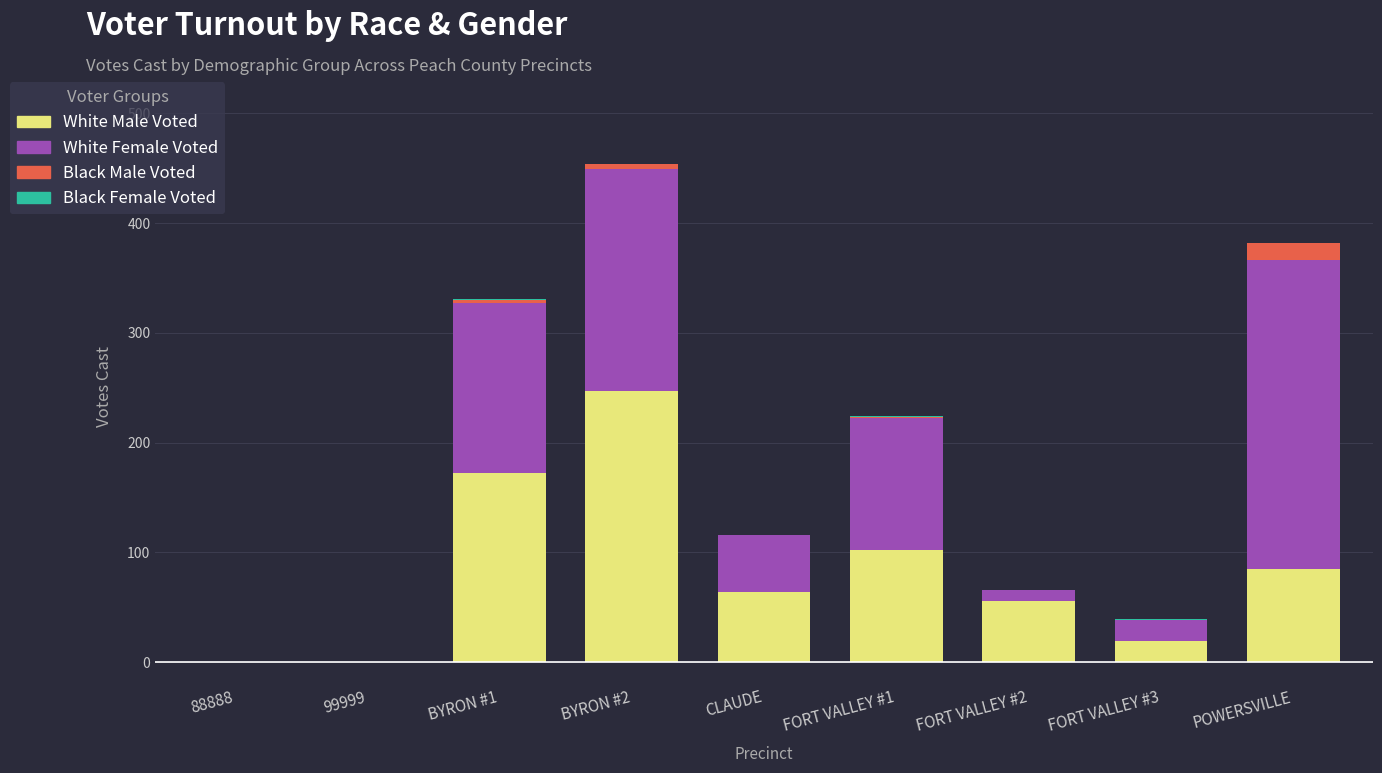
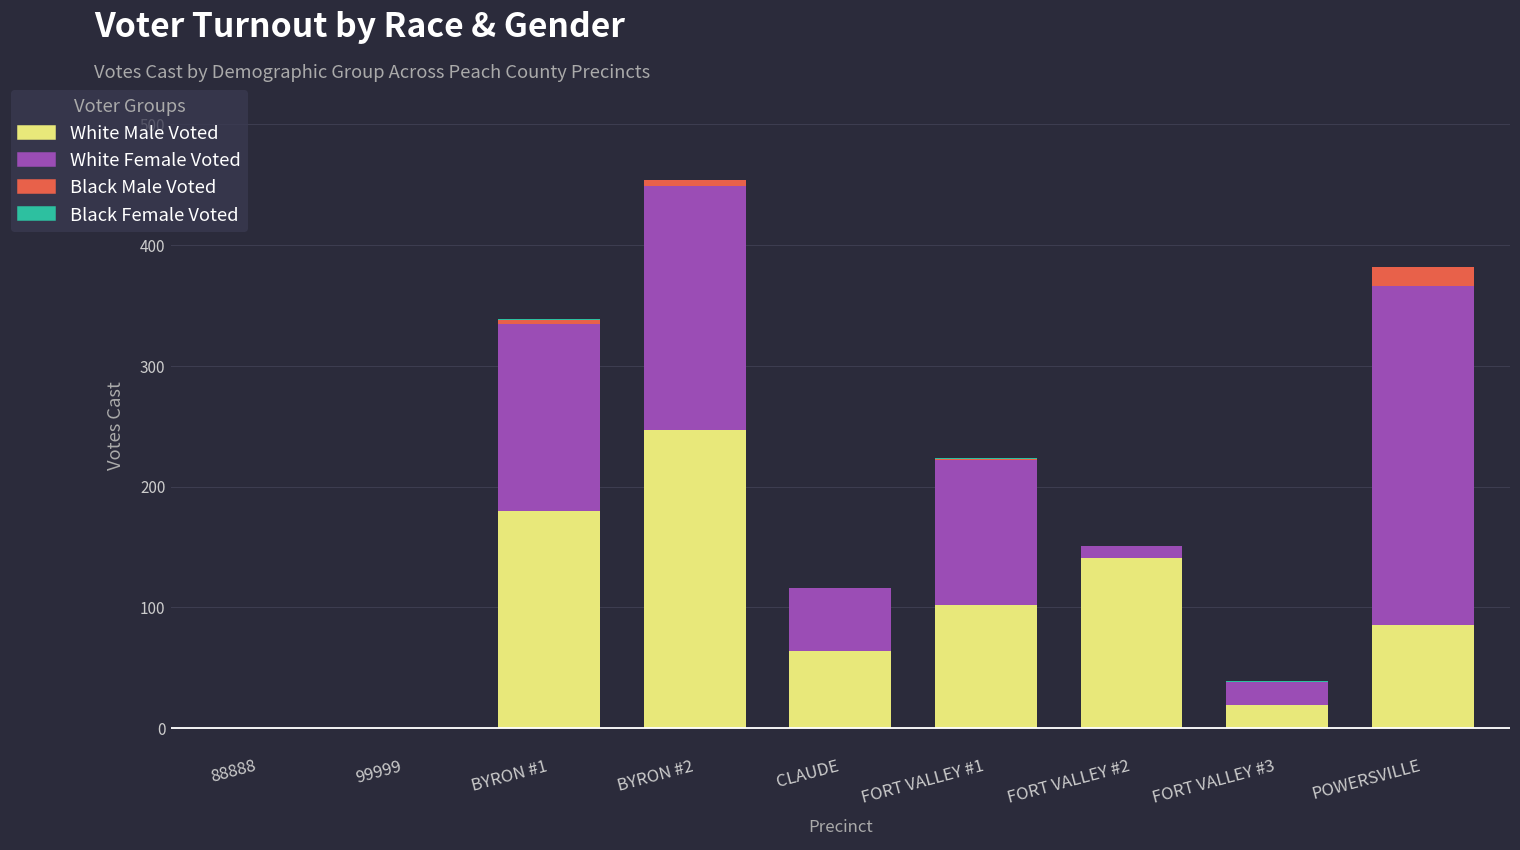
White Male Voted, BYRON #1: 172 -> 180
White Male Voted, FORT VALLEY #2: 56 -> 141
